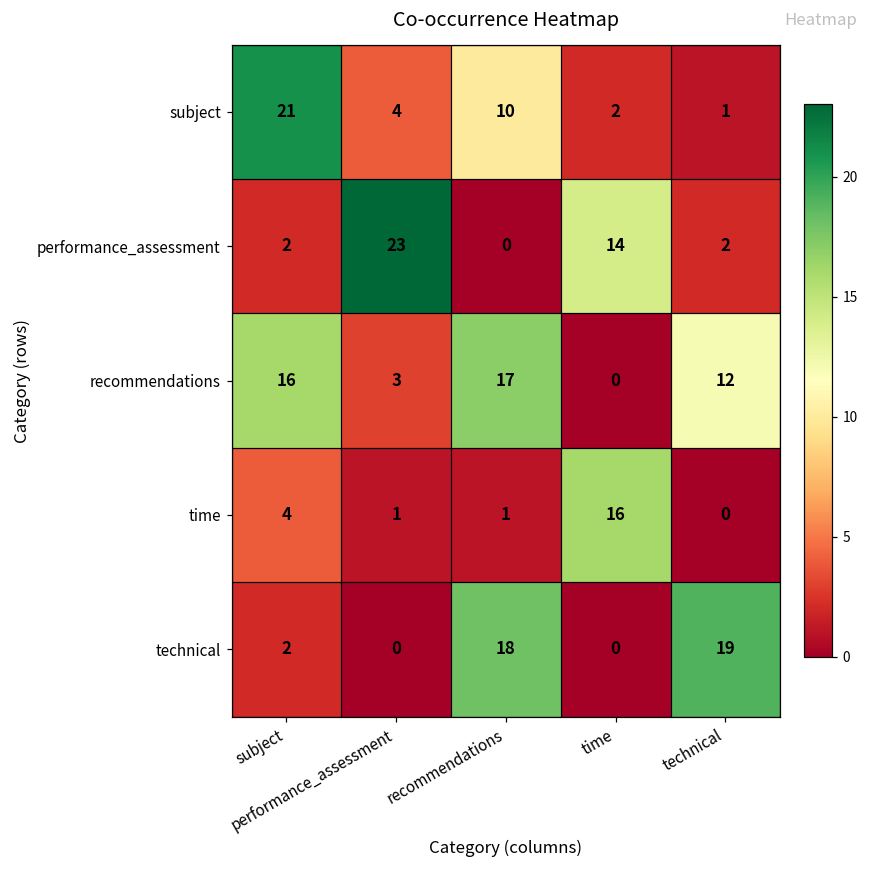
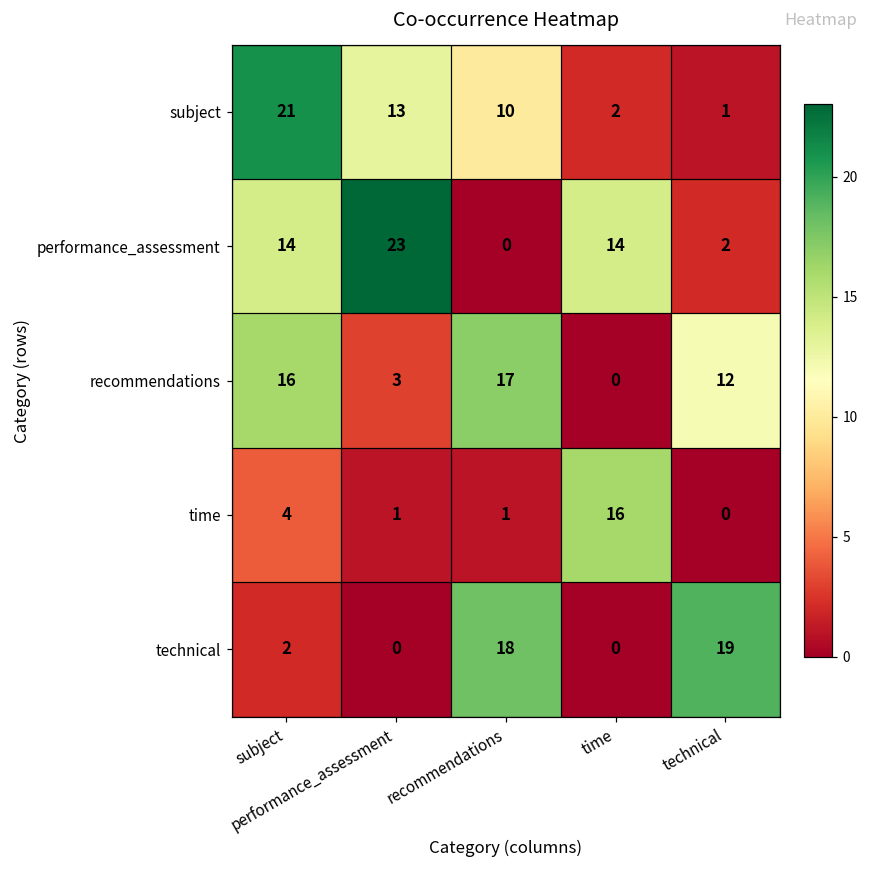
subject, performance_assessment: 4 -> 13
performance_assessment, subject: 2 -> 14
